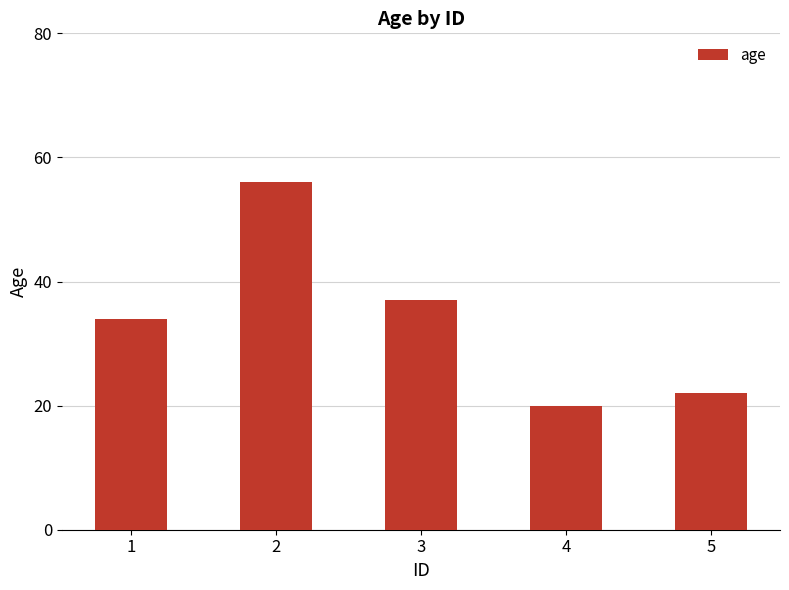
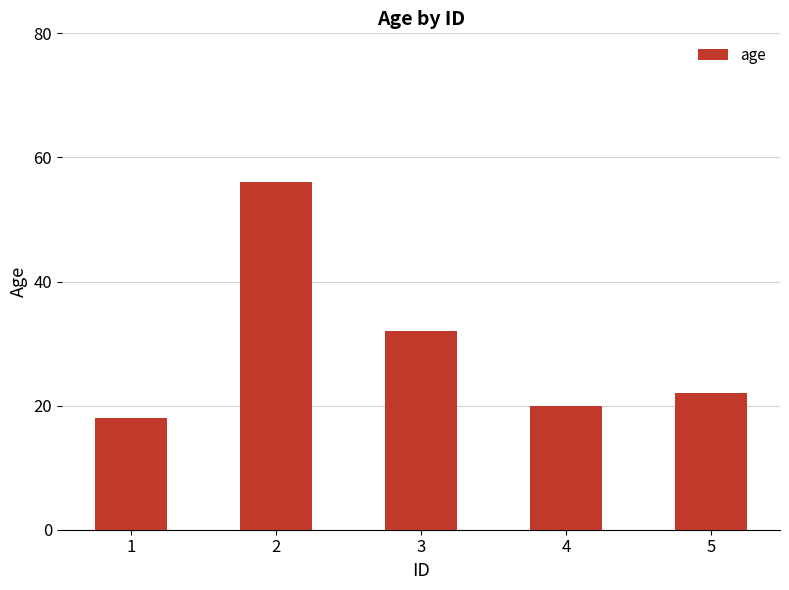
1: 34 -> 18
3: 37 -> 32
